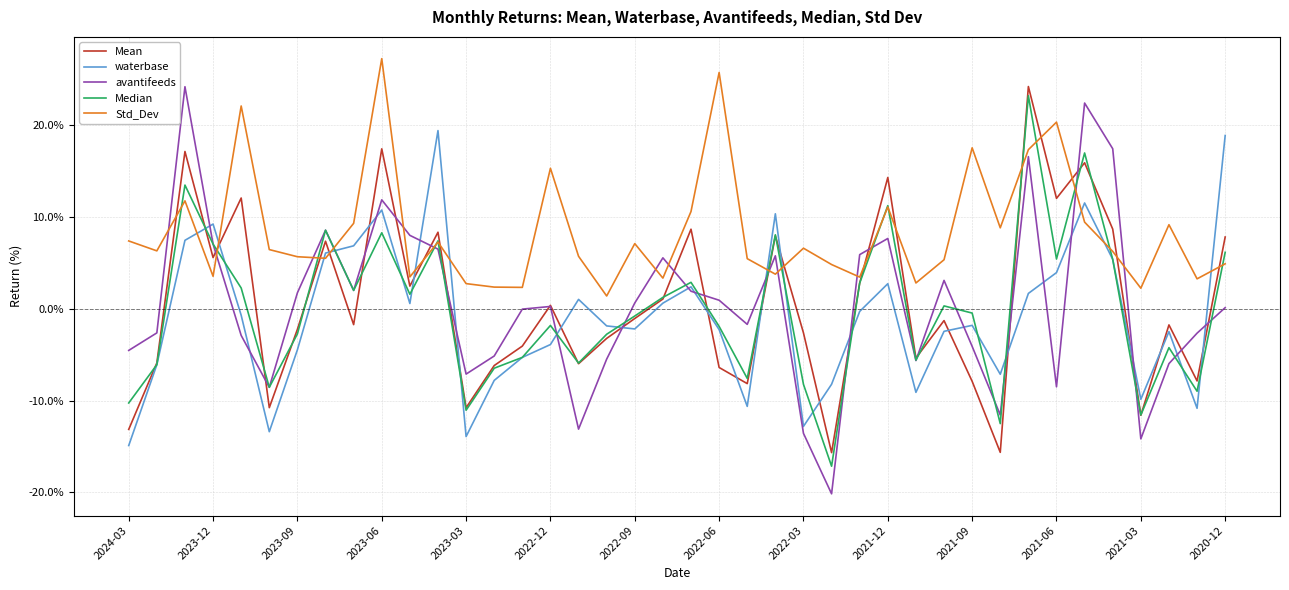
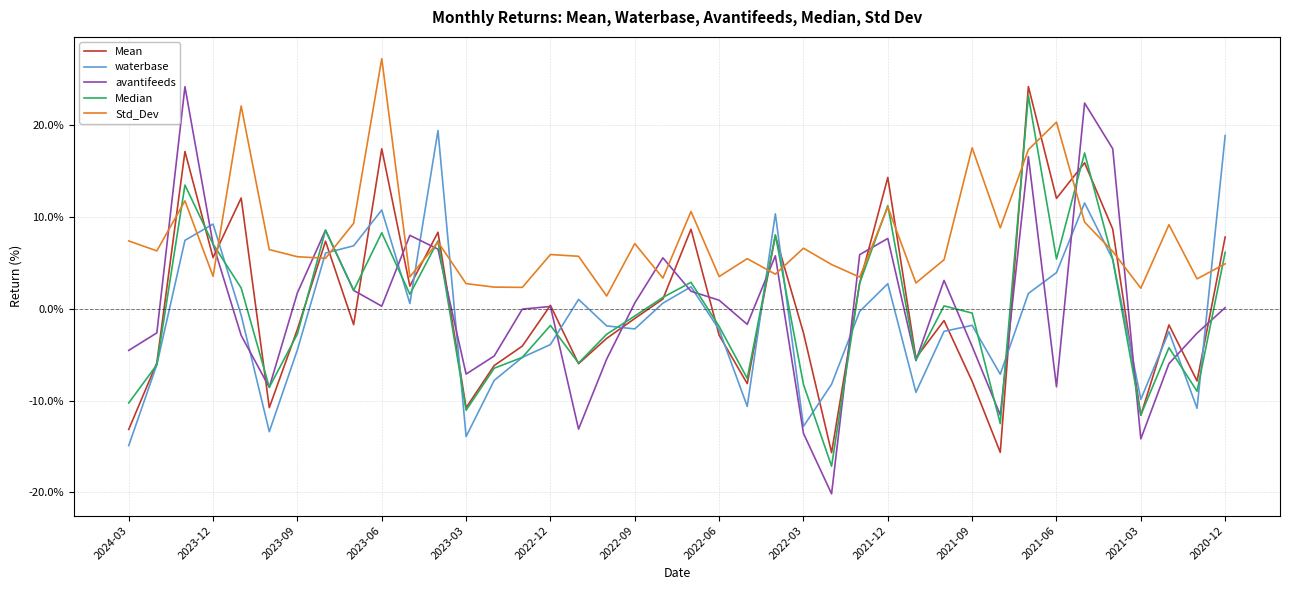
avantifeeds, 2023-06: 12% -> 0%
Std_Dev, 2022-12: 15% -> 6%
Mean, 2022-06: -6% -> -3%
Std_Dev, 2022-06: 26% -> 4%
